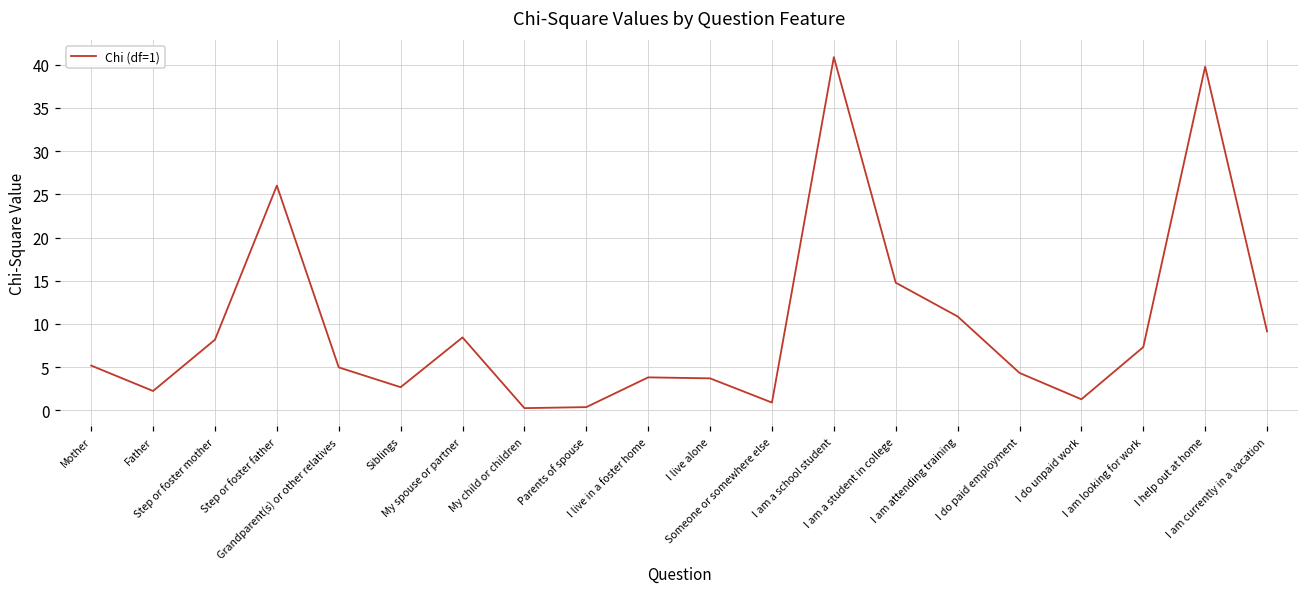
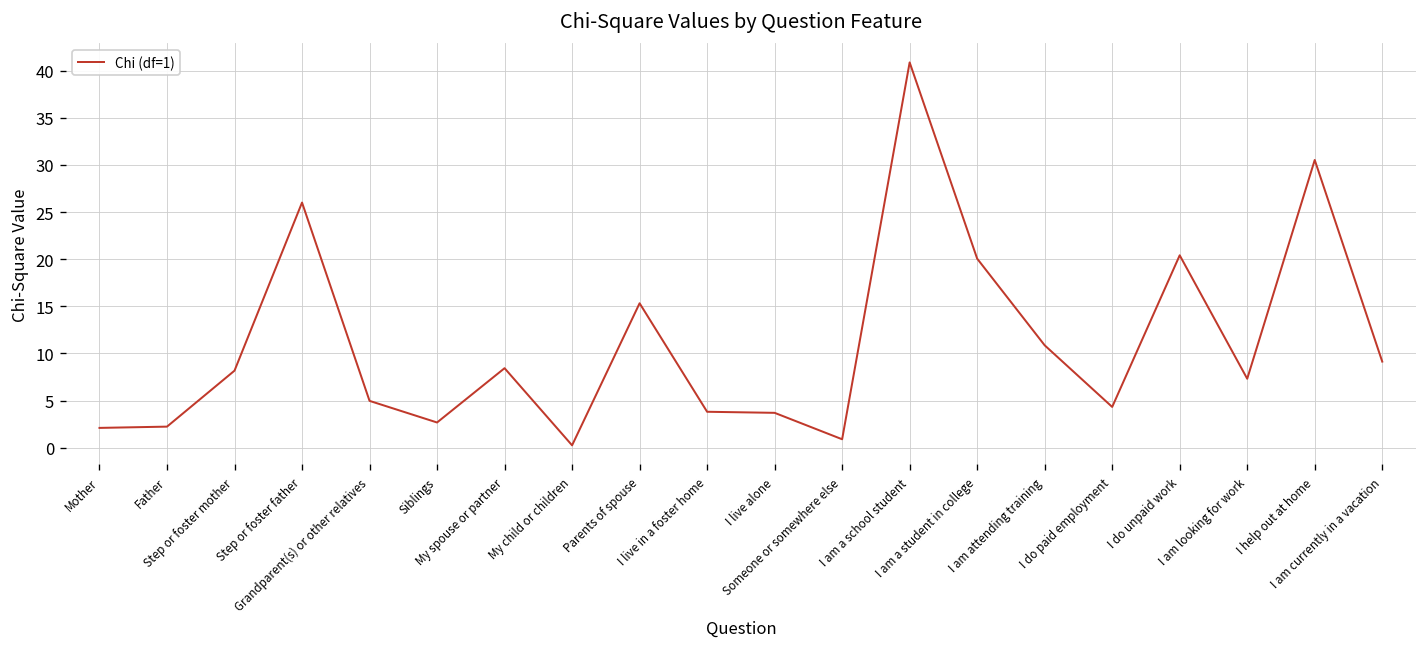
Mother: 5 -> 2
Parents of spouse: 0 -> 15
I am a student in college: 15 -> 20
I do unpaid work: 1 -> 20
I help out at home: 40 -> 31
